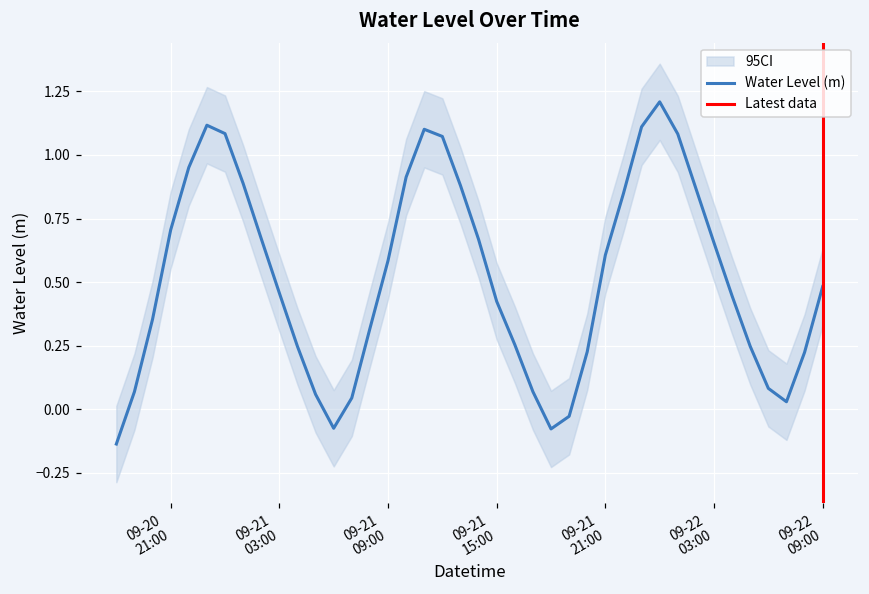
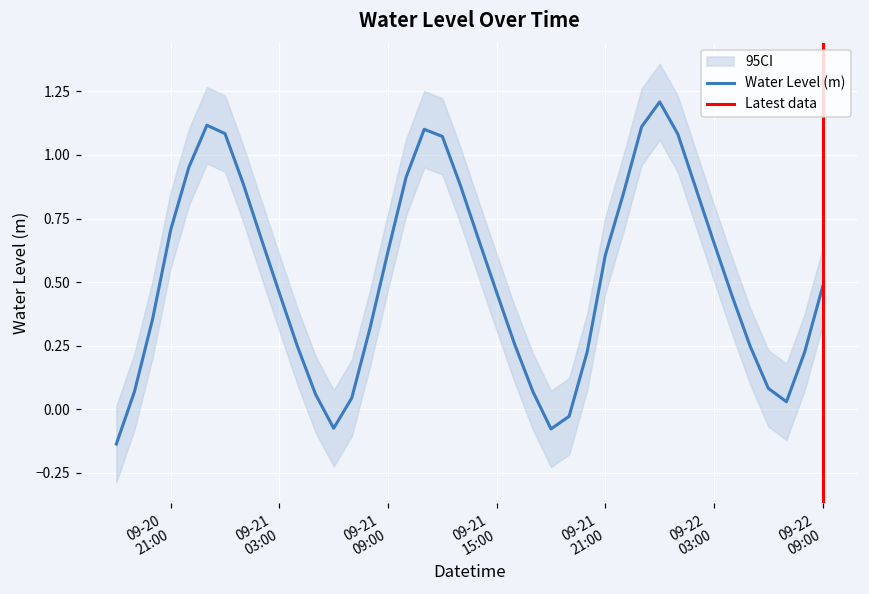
Water Level (m), 09-21 09:00: 0.58 -> 0.62
Water Level (m), 09-21 15:00: 0.42 -> 0.46
